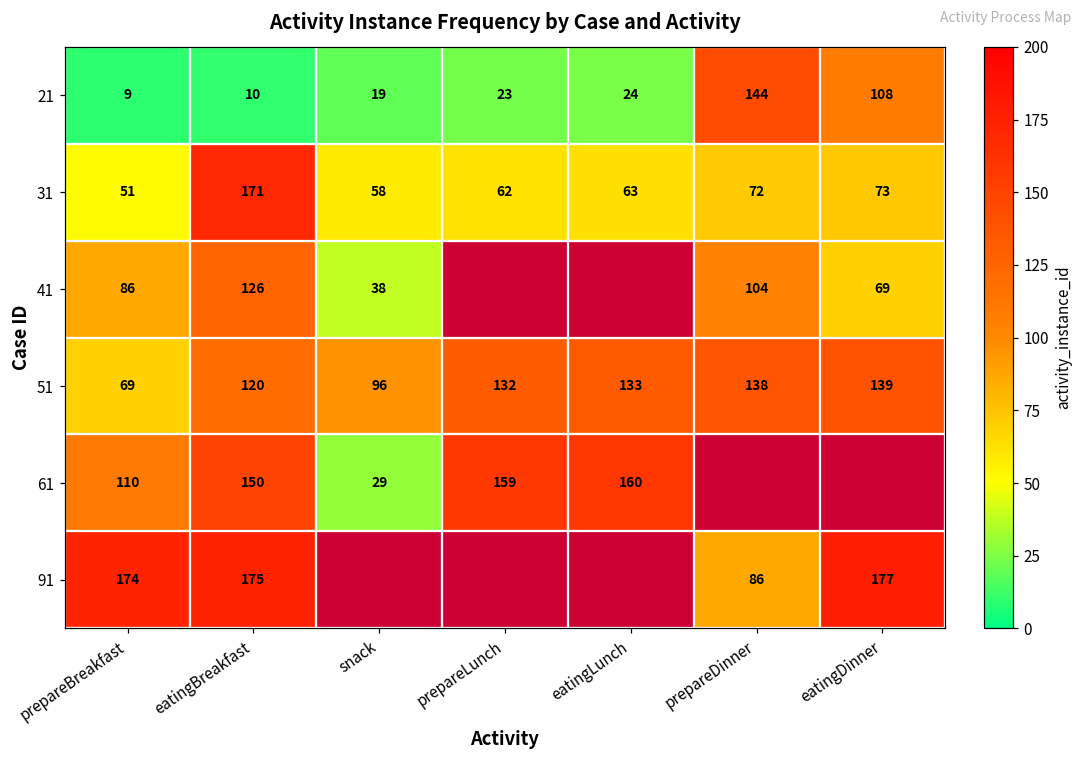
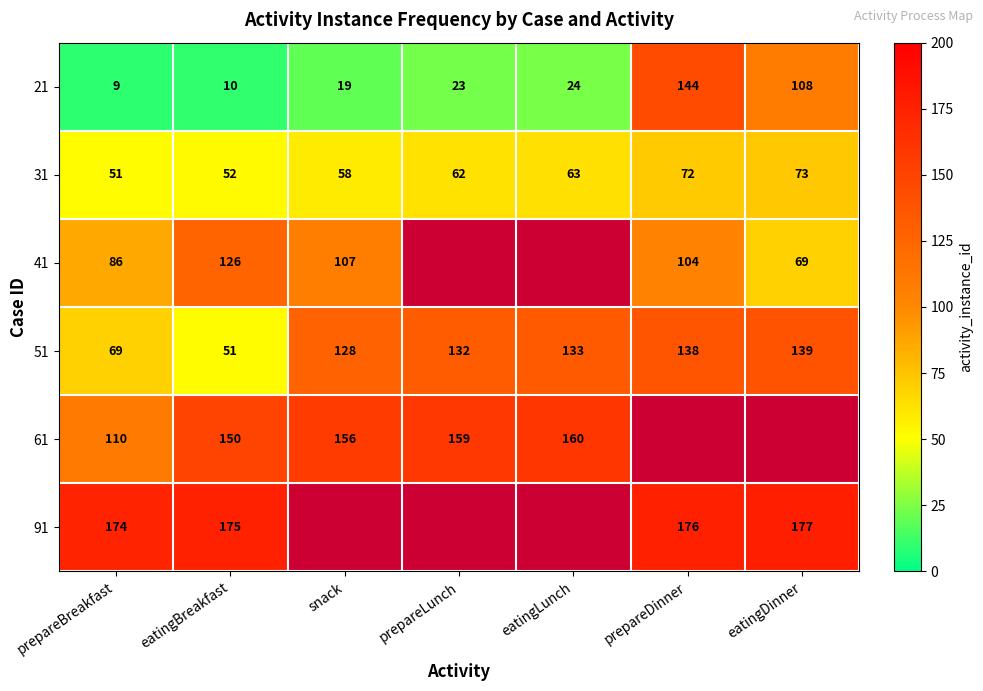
31, eatingBreakfast: 171 -> 52
41, snack: 38 -> 107
51, eatingBreakfast: 120 -> 51
51, snack: 96 -> 128
61, snack: 29 -> 156
91, prepareDinner: 86 -> 176
